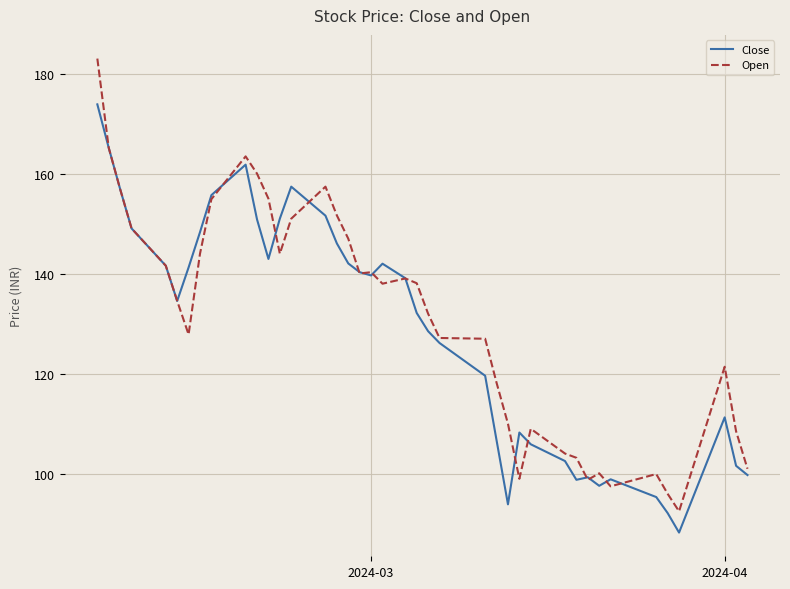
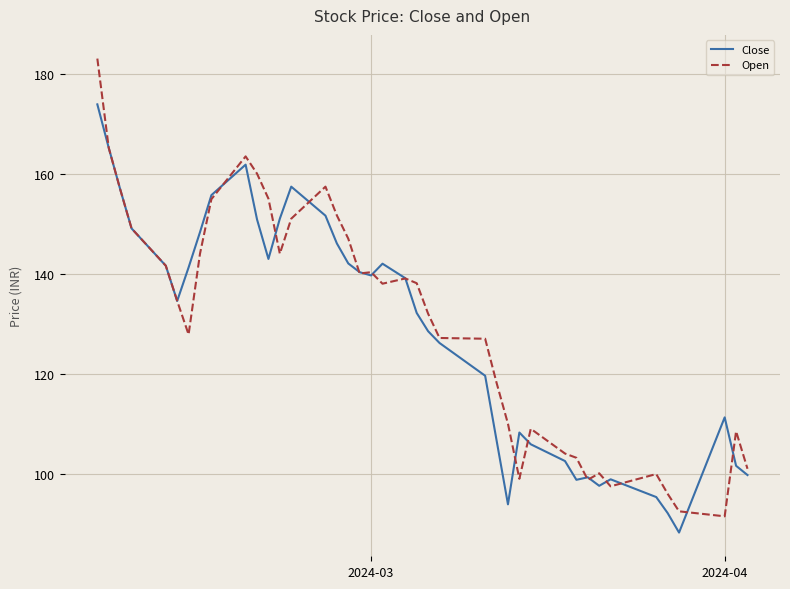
Open, 2024-04: 121 -> 92
